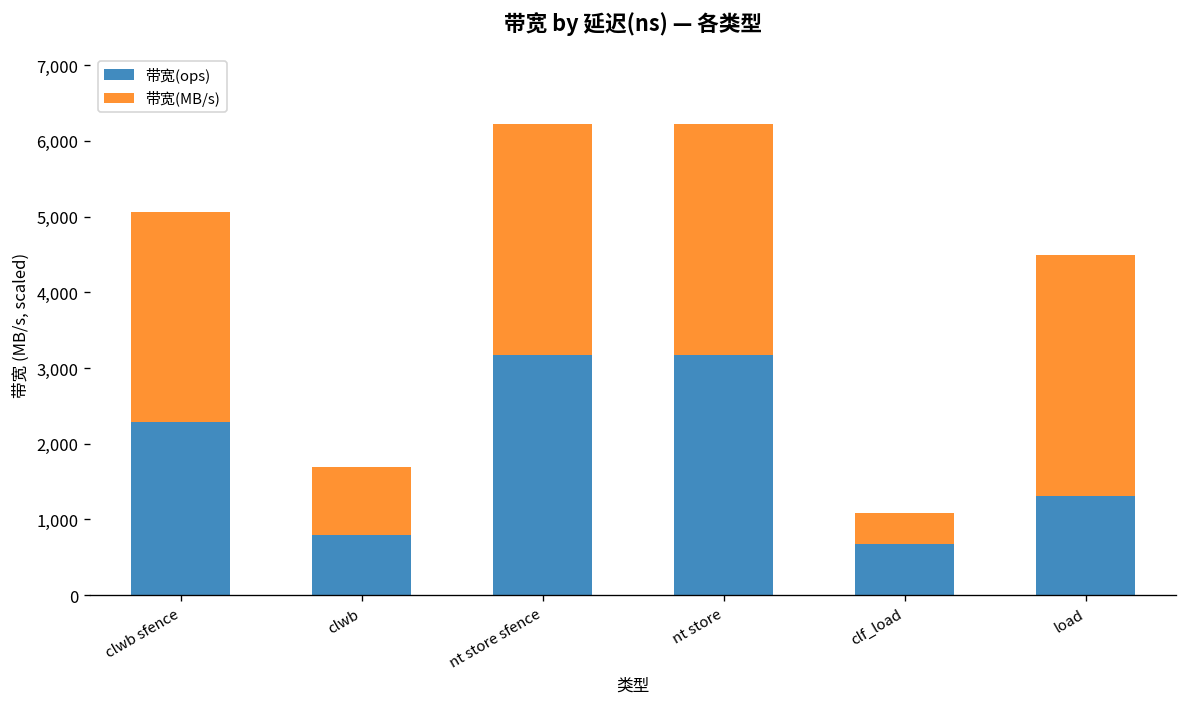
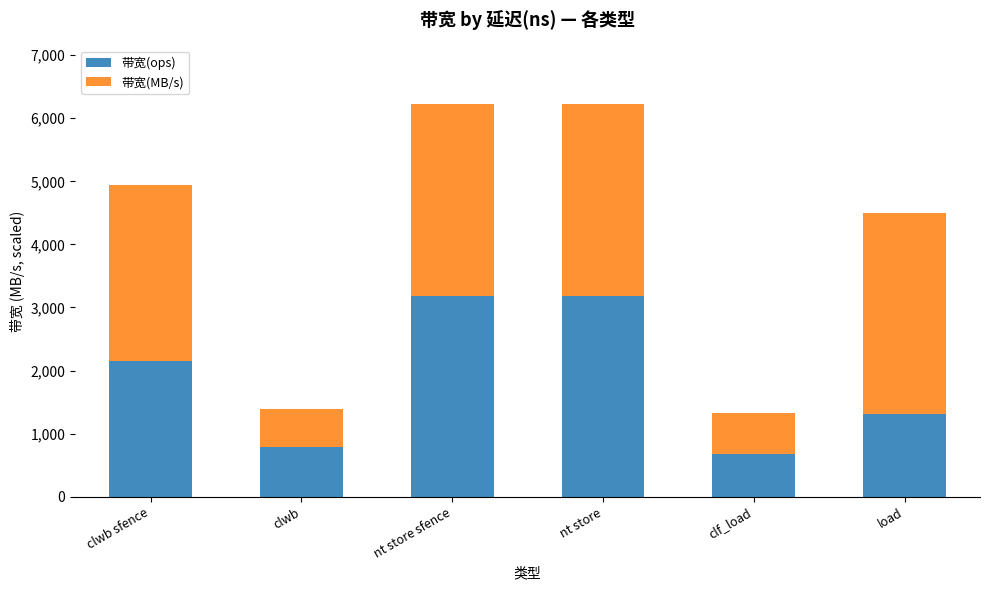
带宽(ops), clwb sfence: 2,300 -> 2,200
带宽(MB/s), clwb: 900 -> 600
带宽(MB/s), clf_load: 400 -> 600
